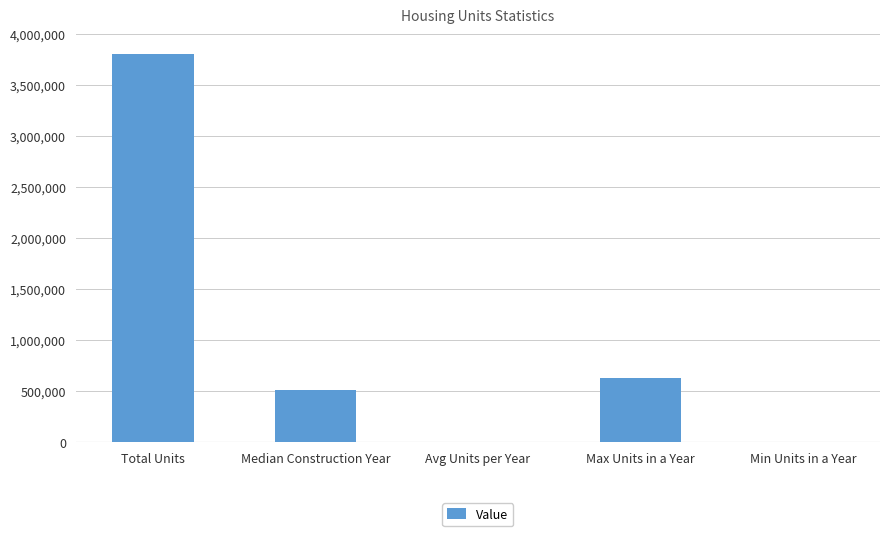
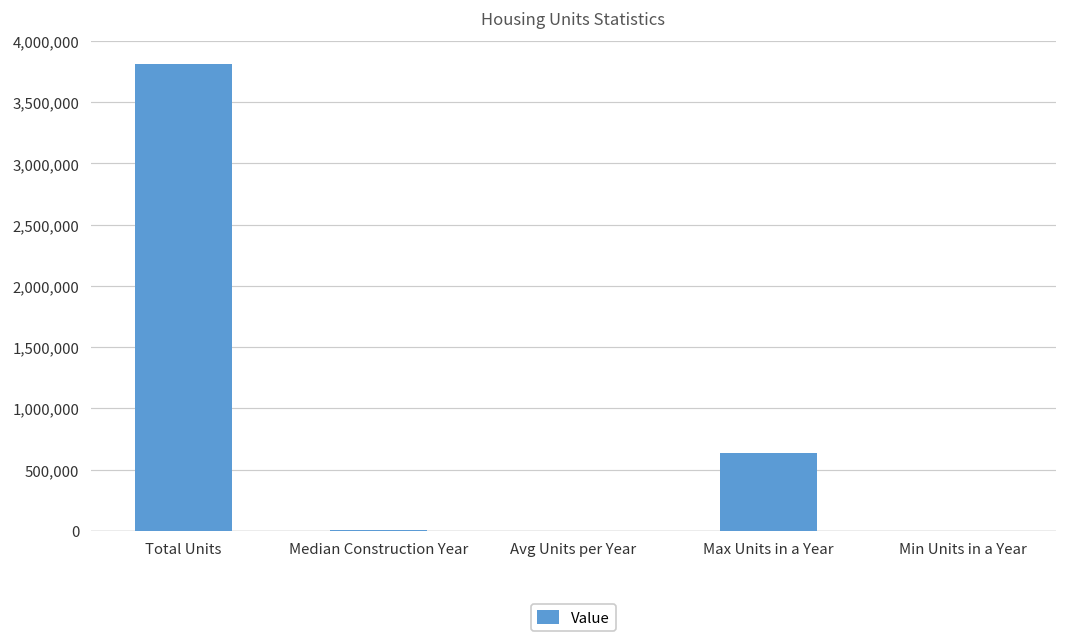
Median Construction Year: 520,000 -> 0
